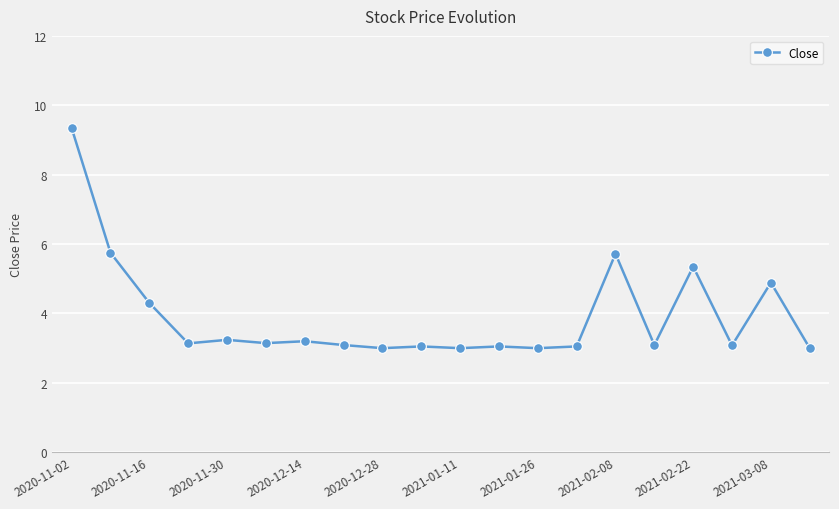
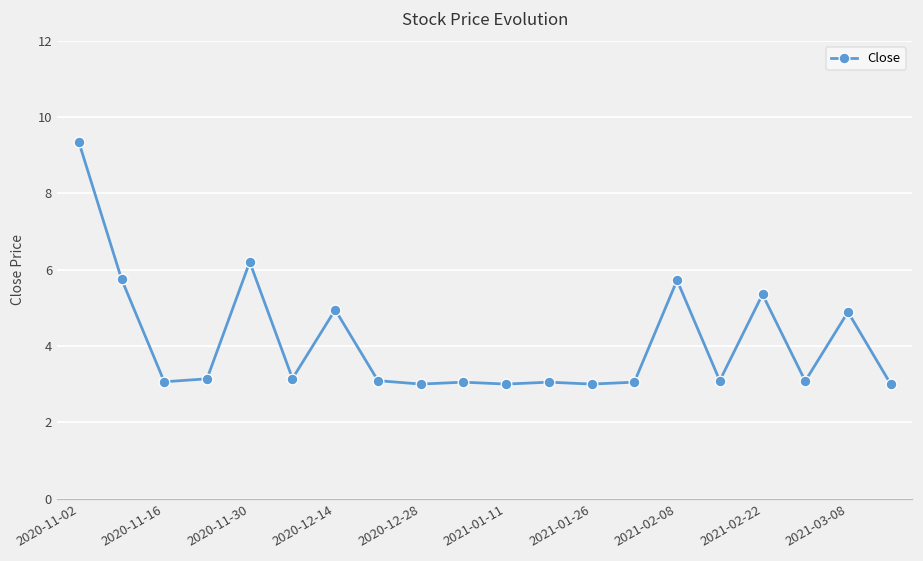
2020-11-16: 4.3 -> 3.1
2020-11-30: 3.2 -> 6.2
2020-12-14: 3.2 -> 4.9
